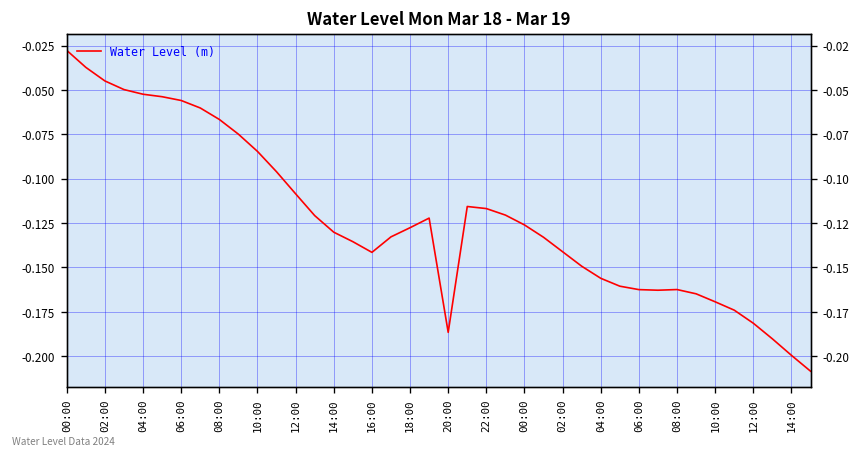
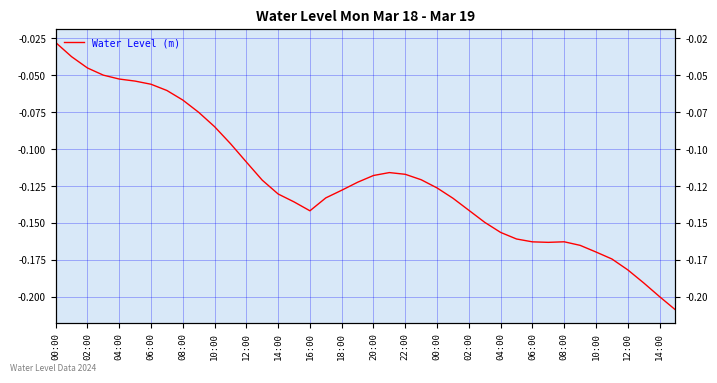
20:00: -0.187 -> -0.118
